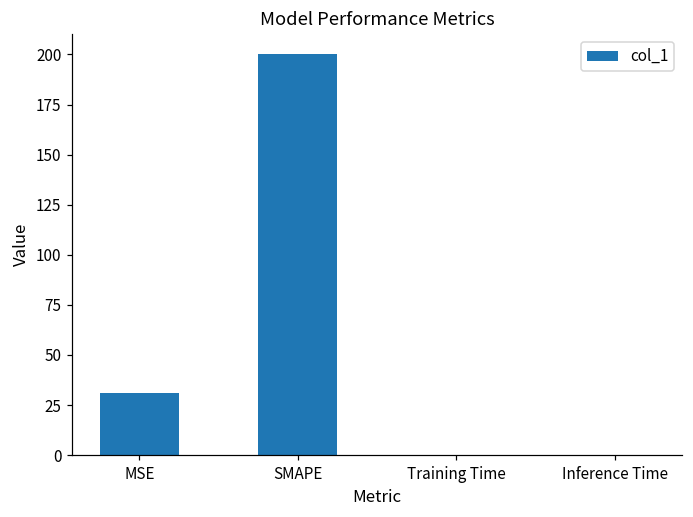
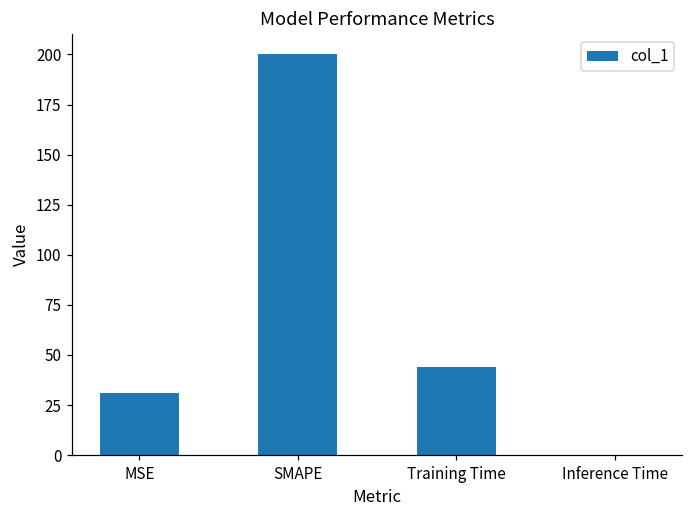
Training Time: 0 -> 44
